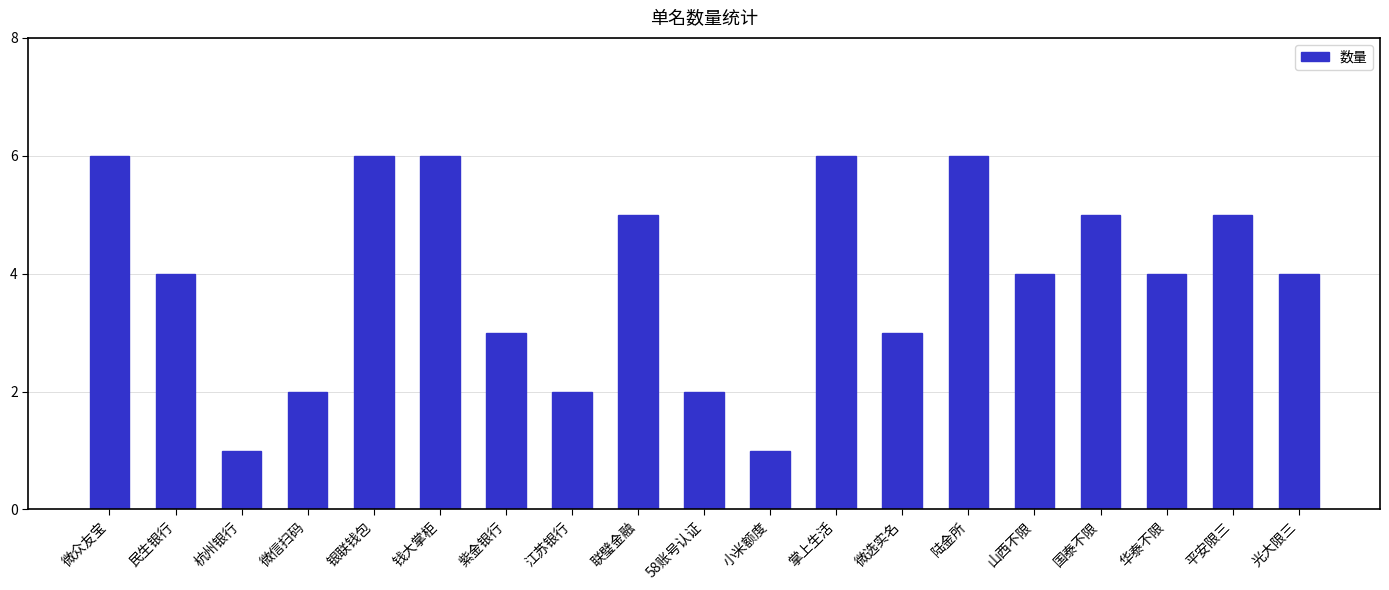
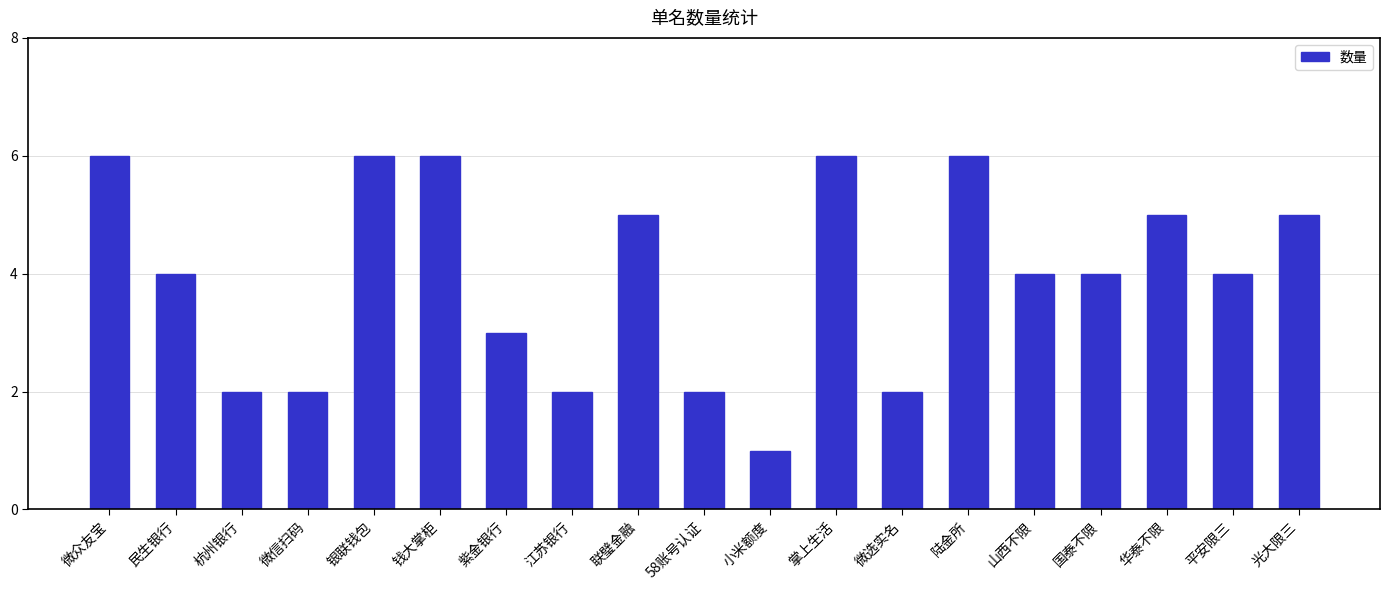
杭州银行: 1 -> 2
微选实名: 3 -> 2
国泰不限: 5 -> 4
华泰不限: 4 -> 5
平安限三: 5 -> 4
光大限三: 4 -> 5
